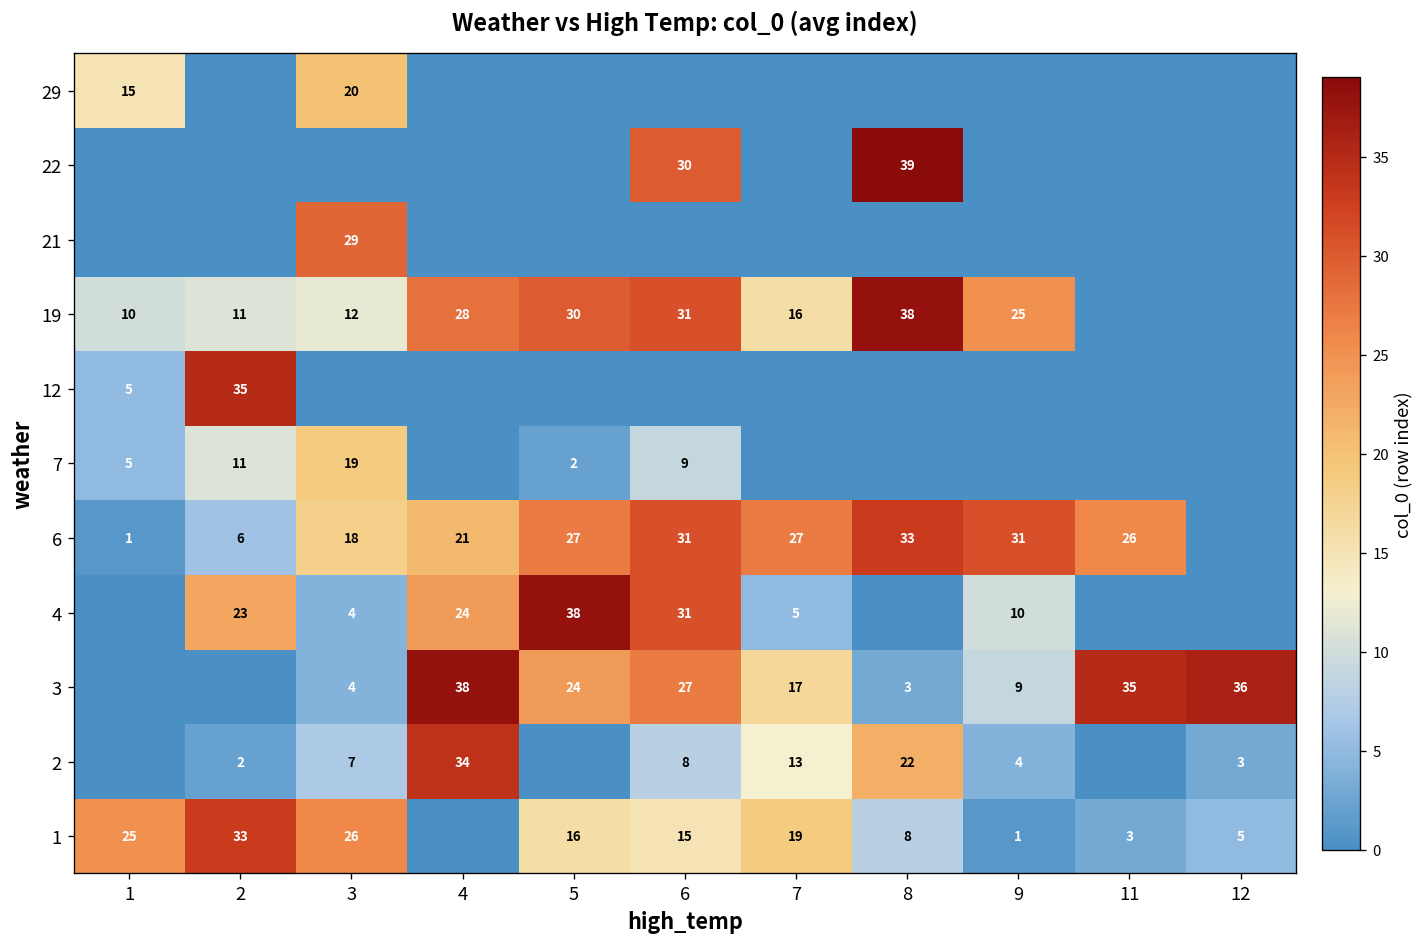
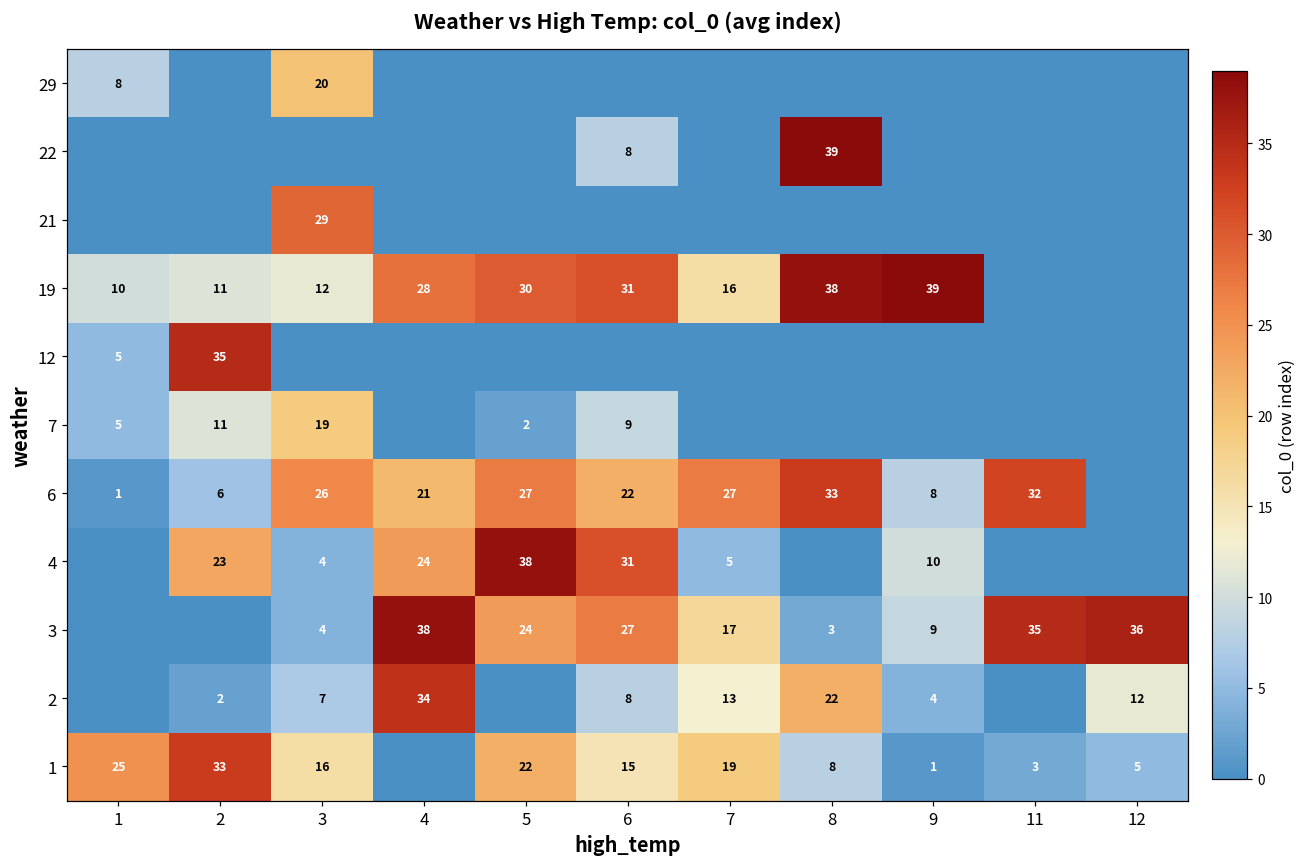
29, 1: 15 -> 8
22, 6: 30 -> 8
19, 9: 25 -> 39
6, 3: 18 -> 26
6, 6: 31 -> 22
6, 9: 31 -> 8
6, 11: 26 -> 32
2, 12: 3 -> 12
1, 3: 26 -> 16
1, 5: 16 -> 22
